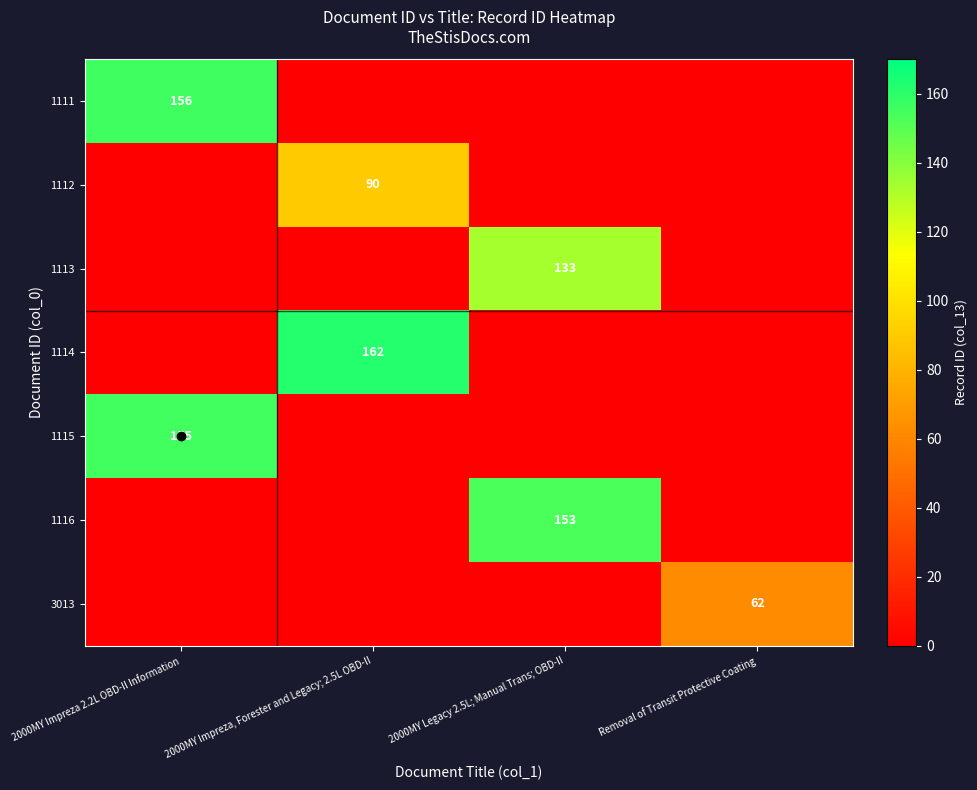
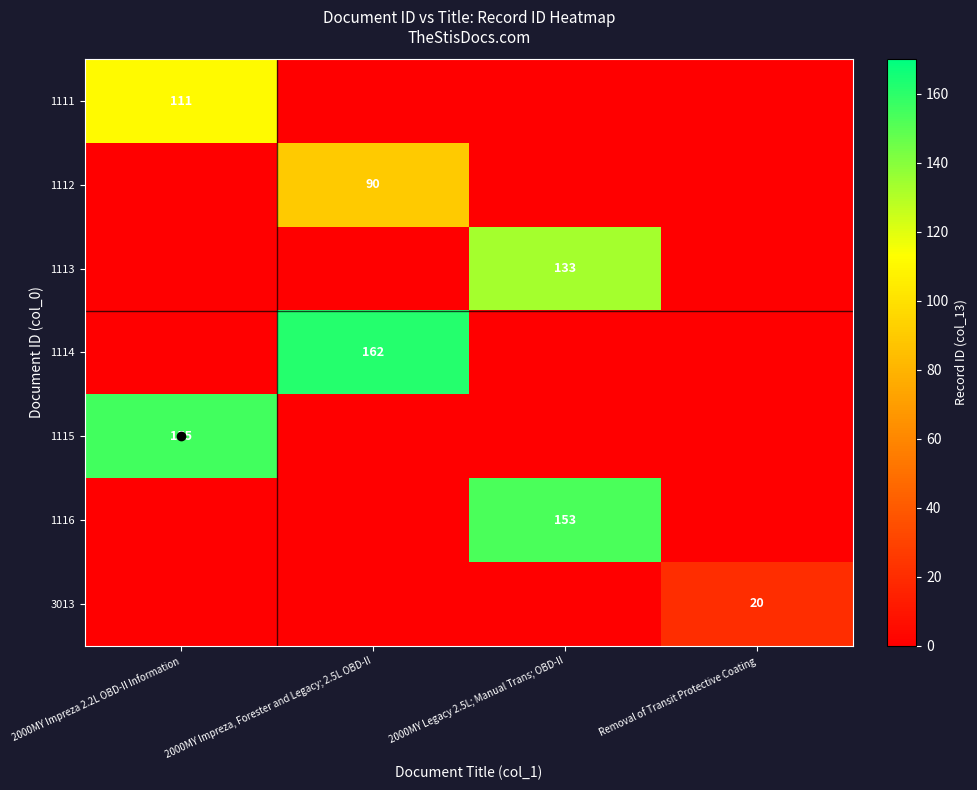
1111, 2000MY Impreza 2.2L OBD-II Information: 156 -> 111
3013, Removal of Transit Protective Coating: 62 -> 20
